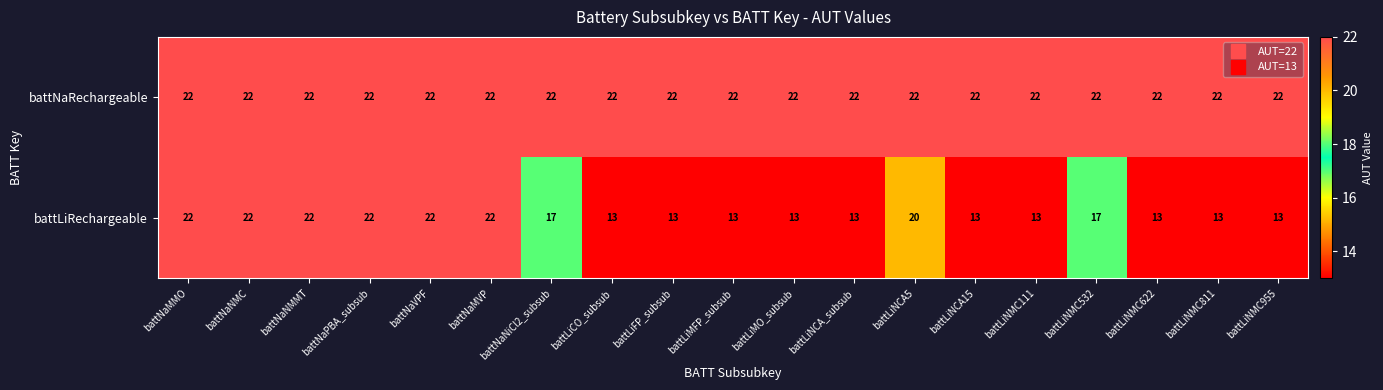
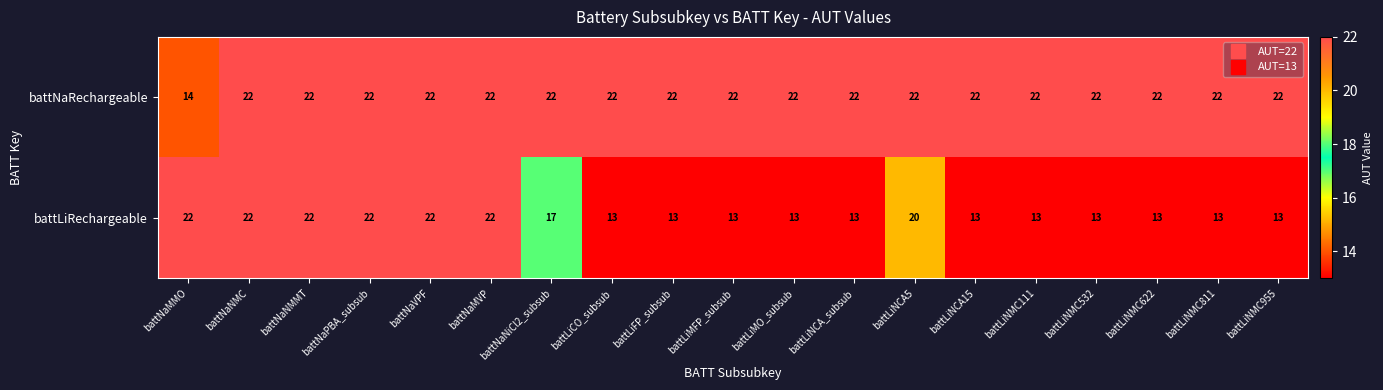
battNaRechargeable, battNaMMO: 22 -> 14
battLiRechargeable, battLiNMC532: 17 -> 13
